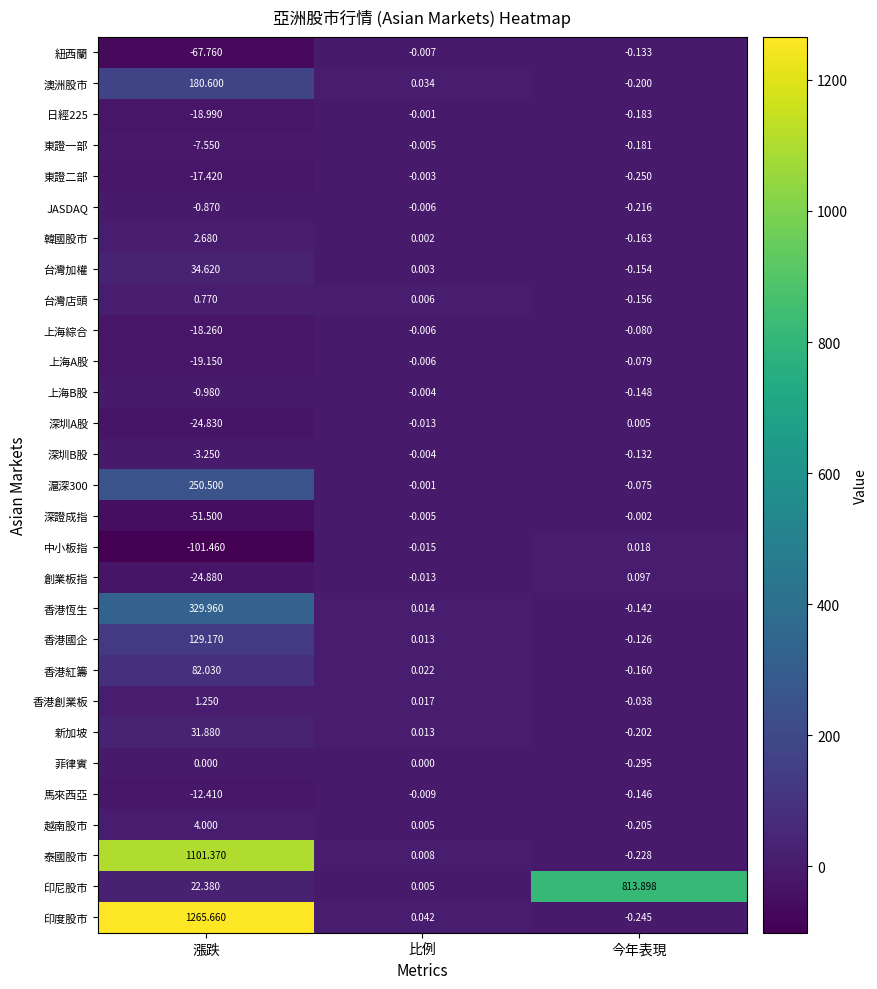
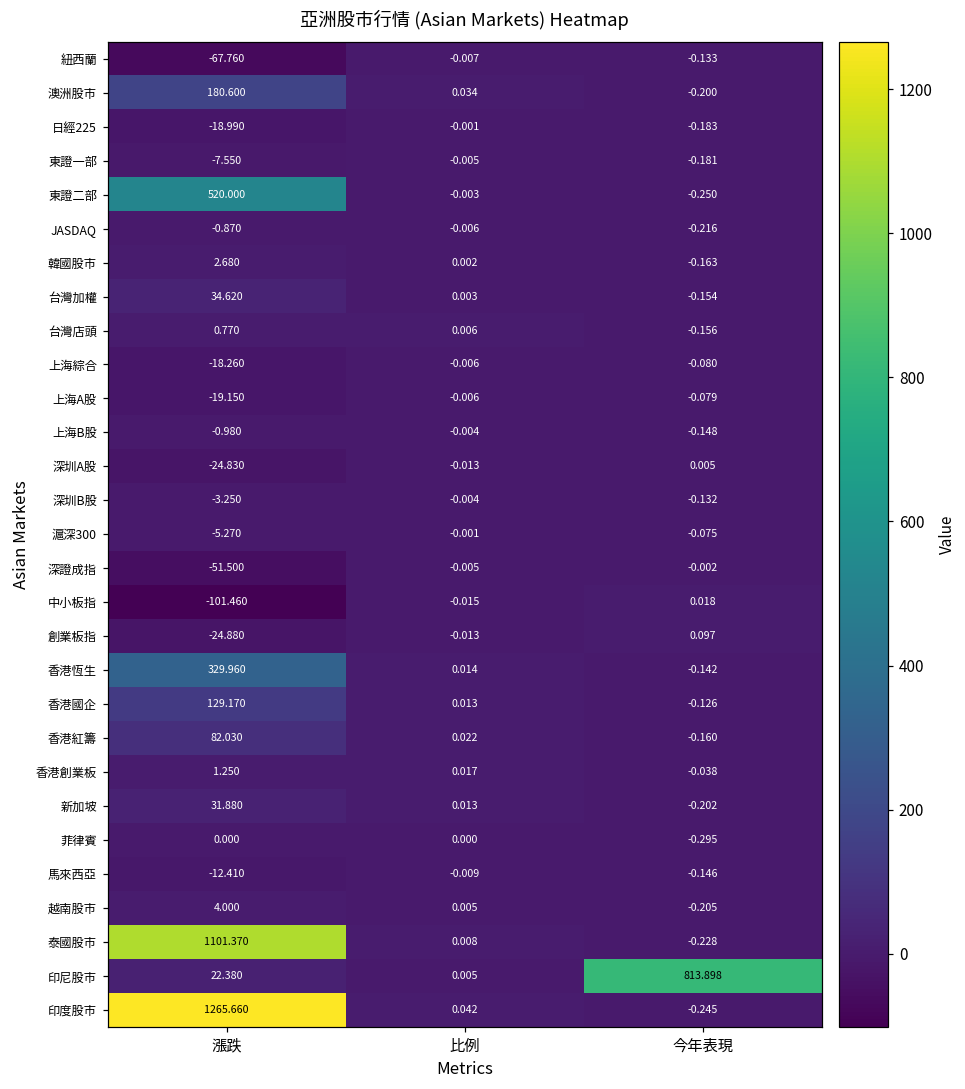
東證二部, 漲跌: -17.420 -> 520.000
滬深300, 漲跌: 250.500 -> -5.270
